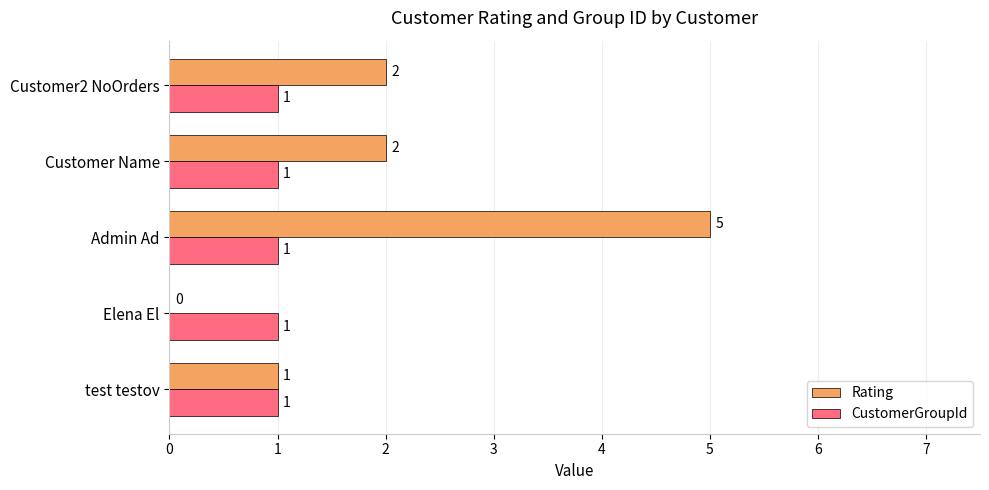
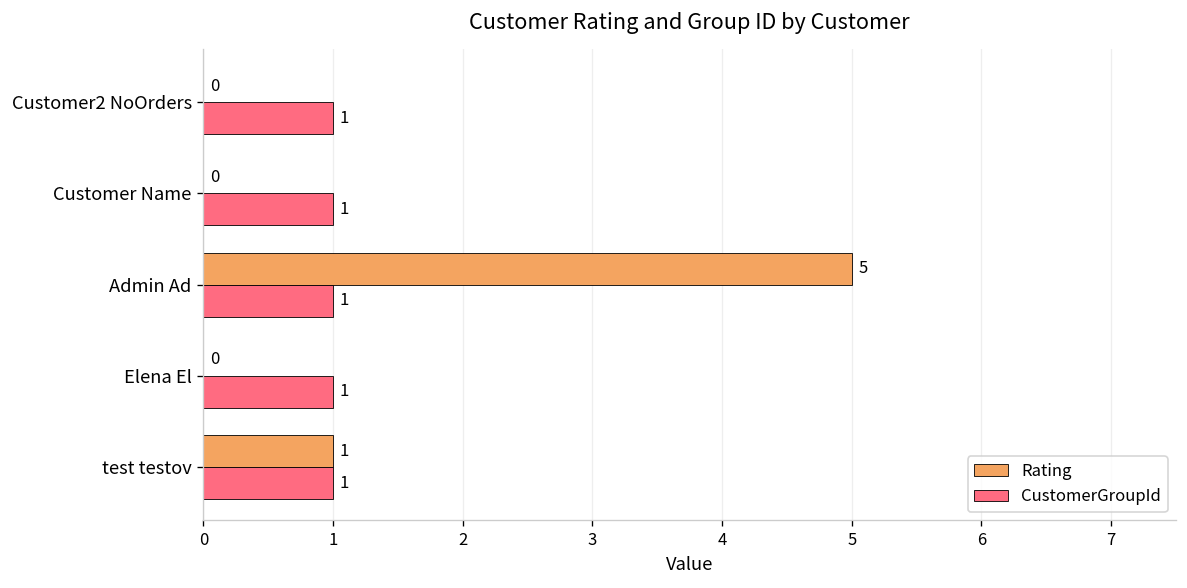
Rating, Customer2 NoOrders: 2 -> 0
Rating, Customer Name: 2 -> 0
